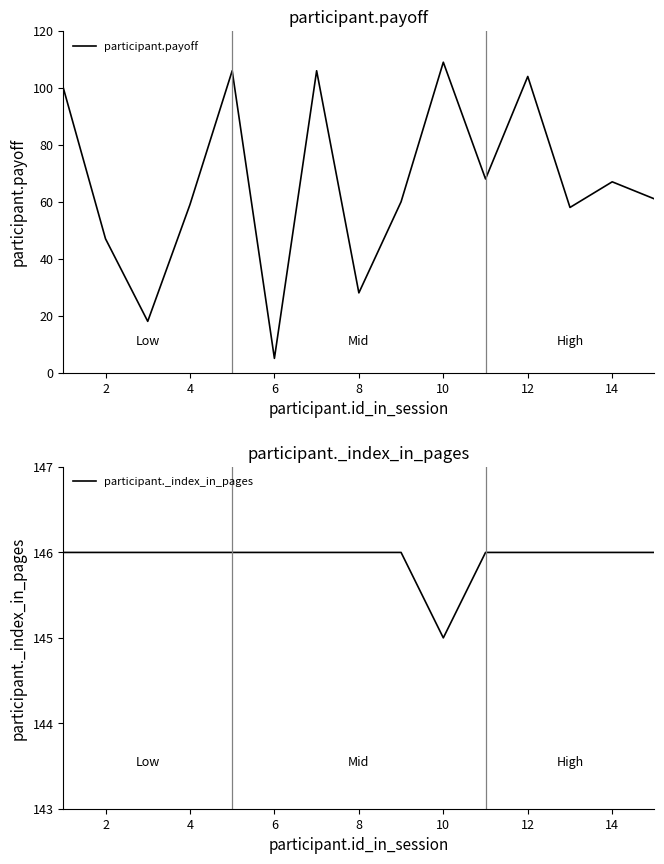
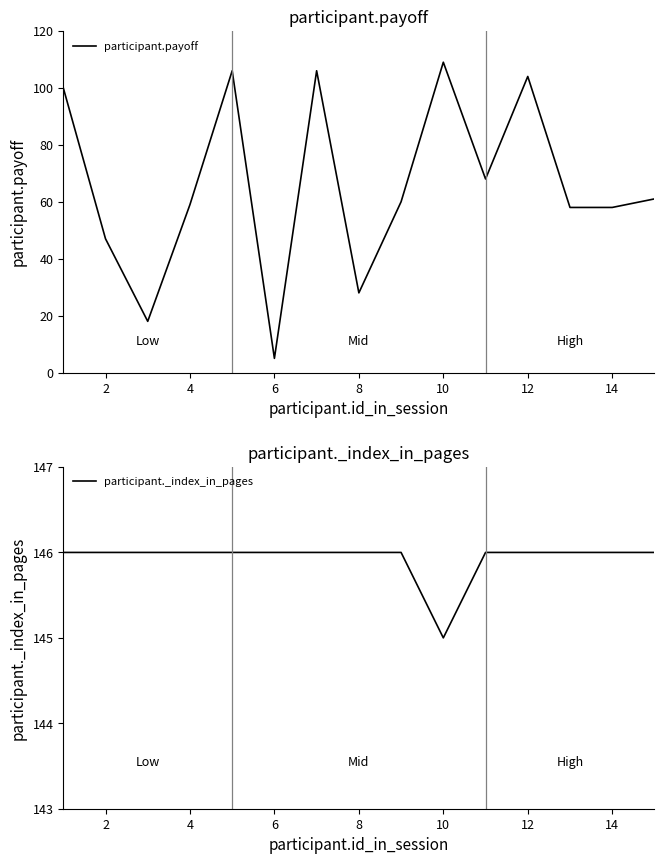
participant.payoff, 14: 67 -> 58
